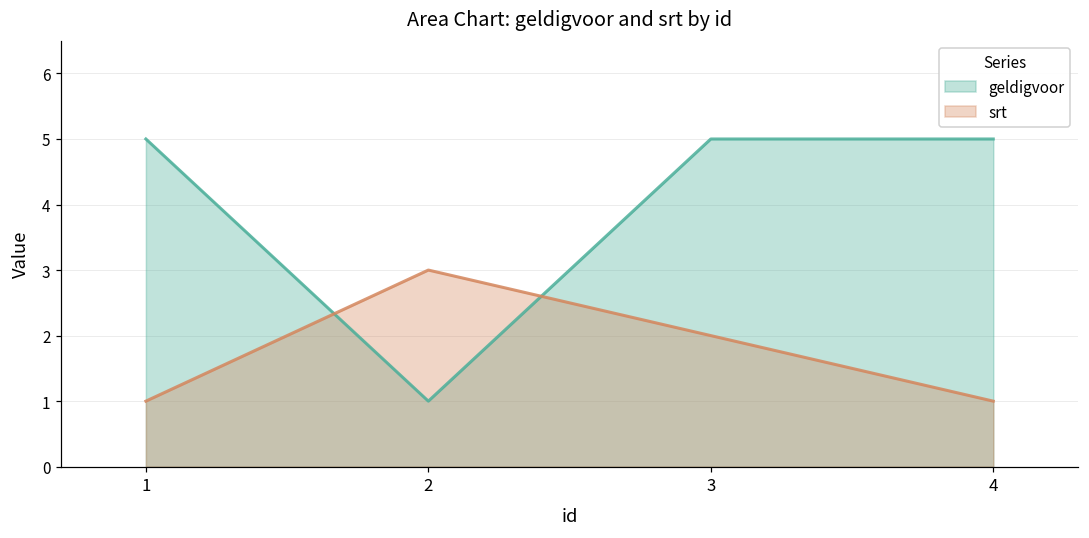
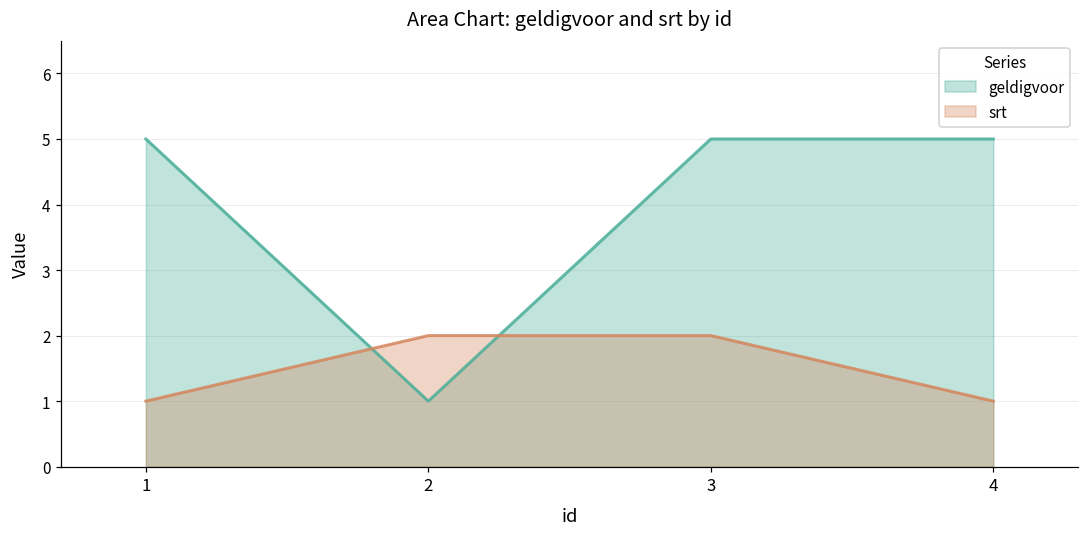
srt, 2: 3 -> 2
